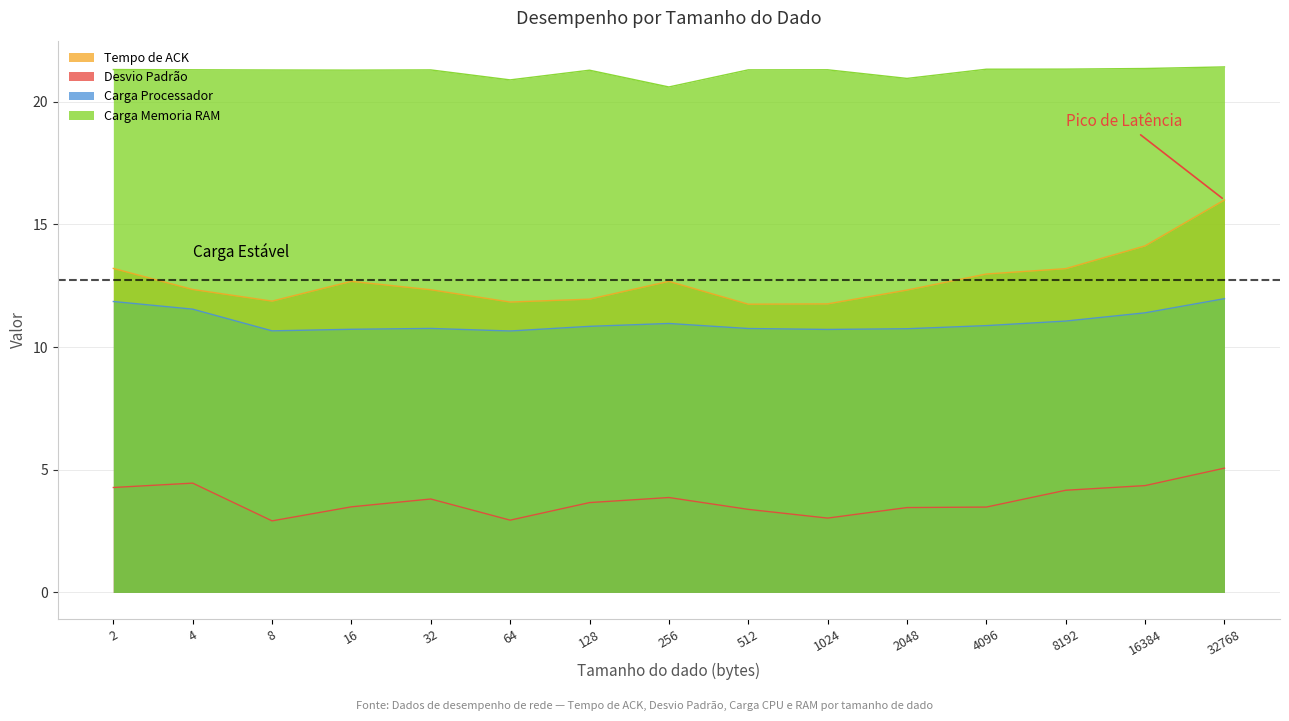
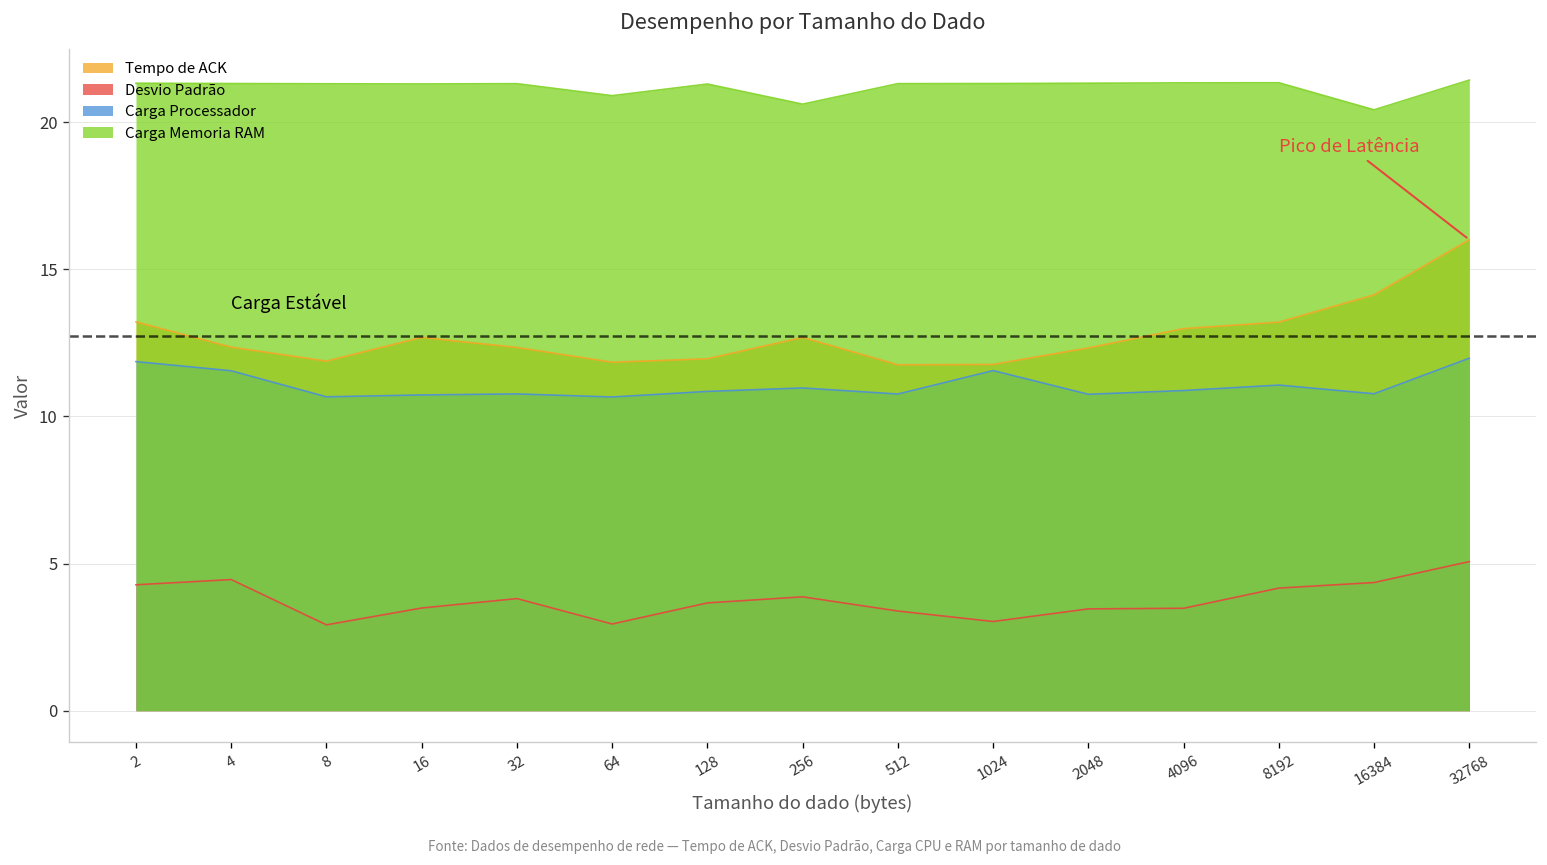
Carga Processador, 1024: 10.7 -> 11.6
Carga Memoria RAM, 2048: 21.0 -> 21.3
Carga Processador, 16384: 11.4 -> 10.8
Carga Memoria RAM, 16384: 21.4 -> 20.4
